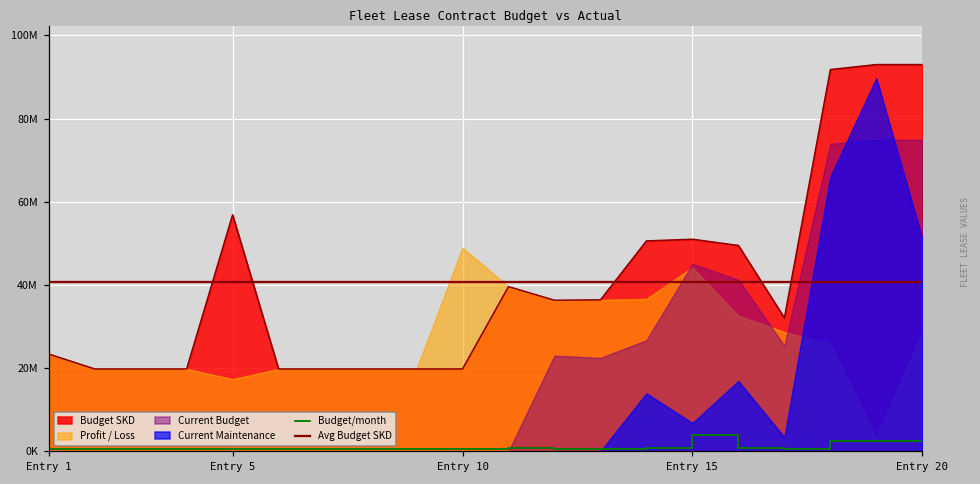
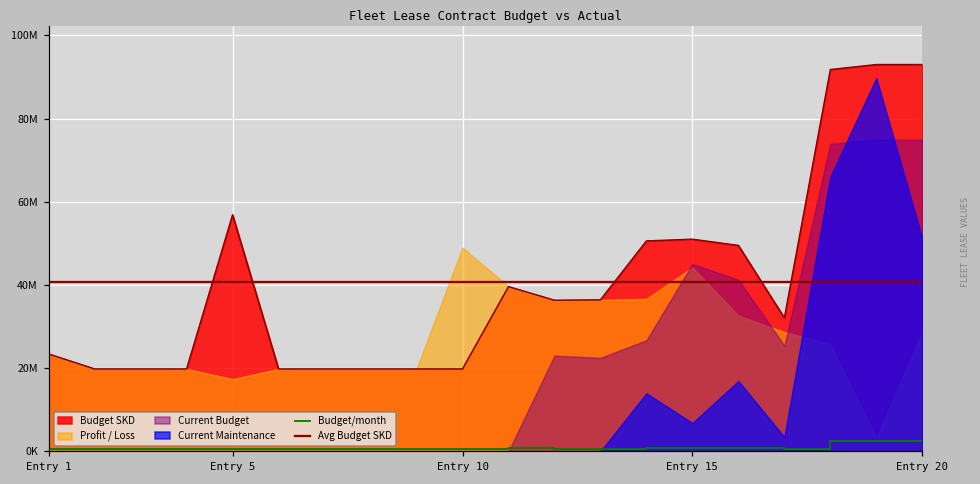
Budget/month, Entry 15: 4000000 -> 1000000
